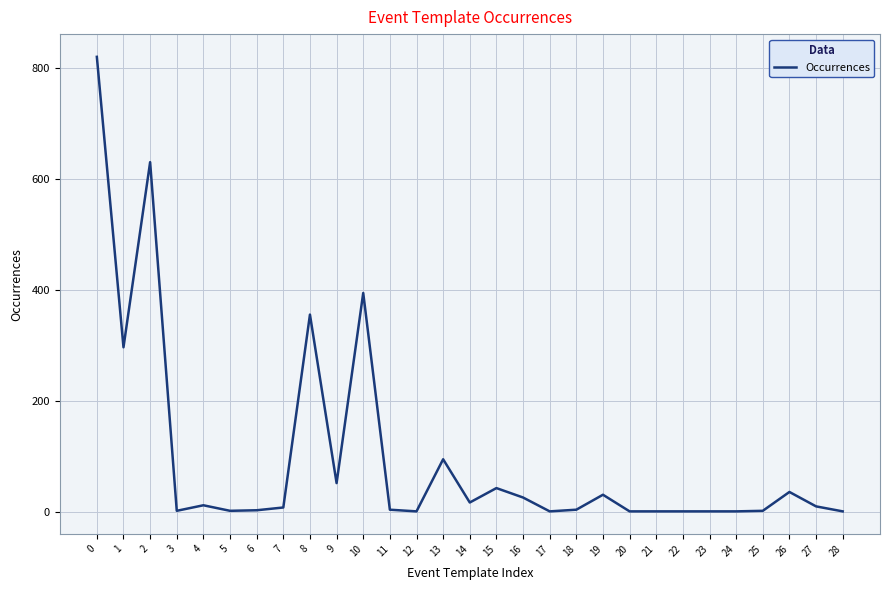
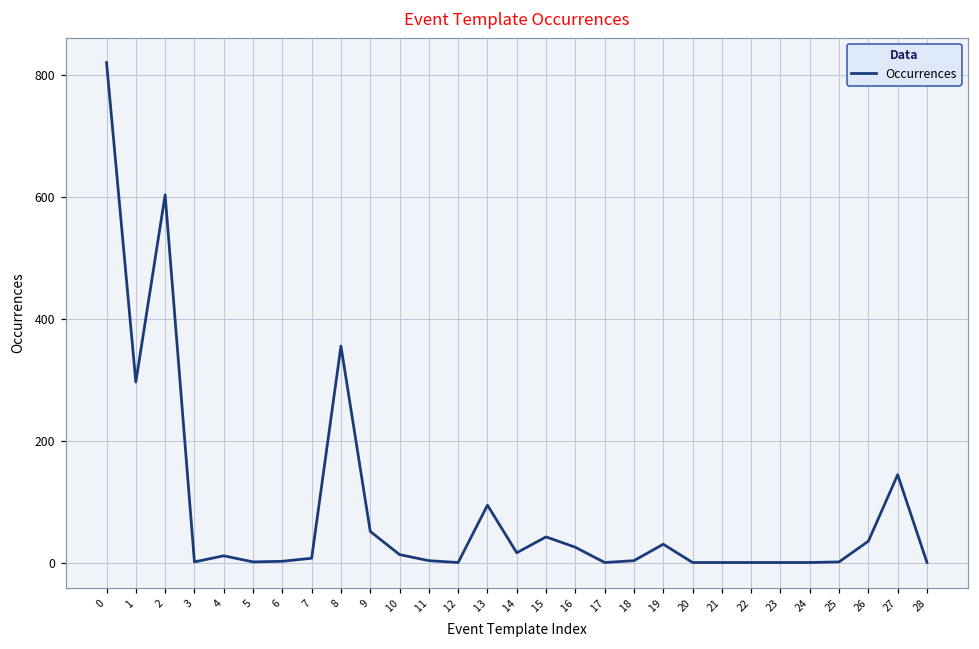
2: 630 -> 600
10: 400 -> 10
27: 10 -> 150
